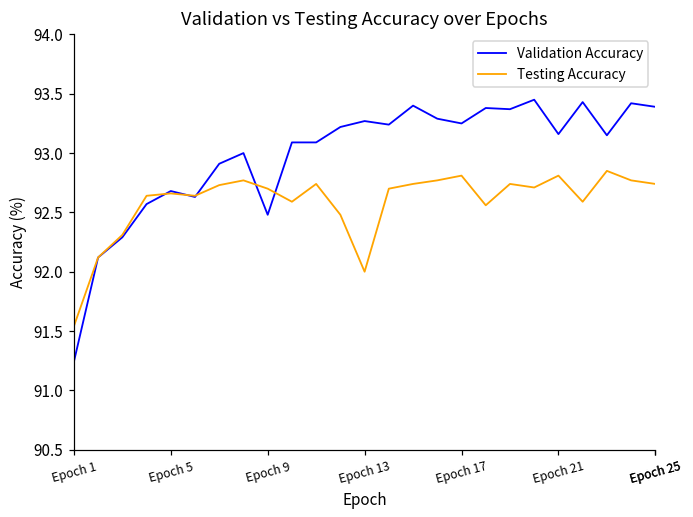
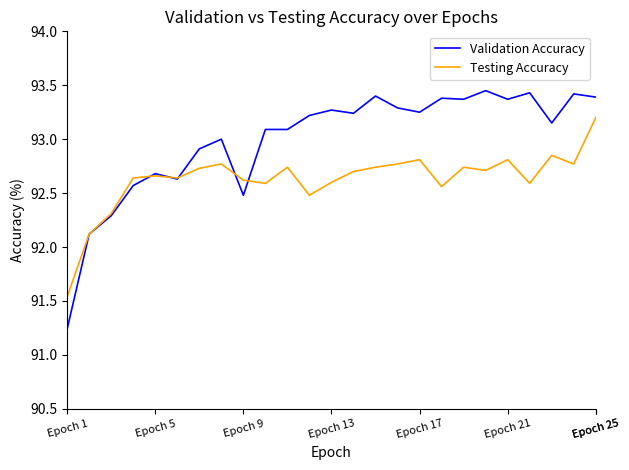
Testing Accuracy, Epoch 9: 92.70 -> 92.62
Testing Accuracy, Epoch 13: 92.0 -> 92.6
Validation Accuracy, Epoch 21: 93.16 -> 93.37
Testing Accuracy, Epoch 25: 92.74 -> 93.20
